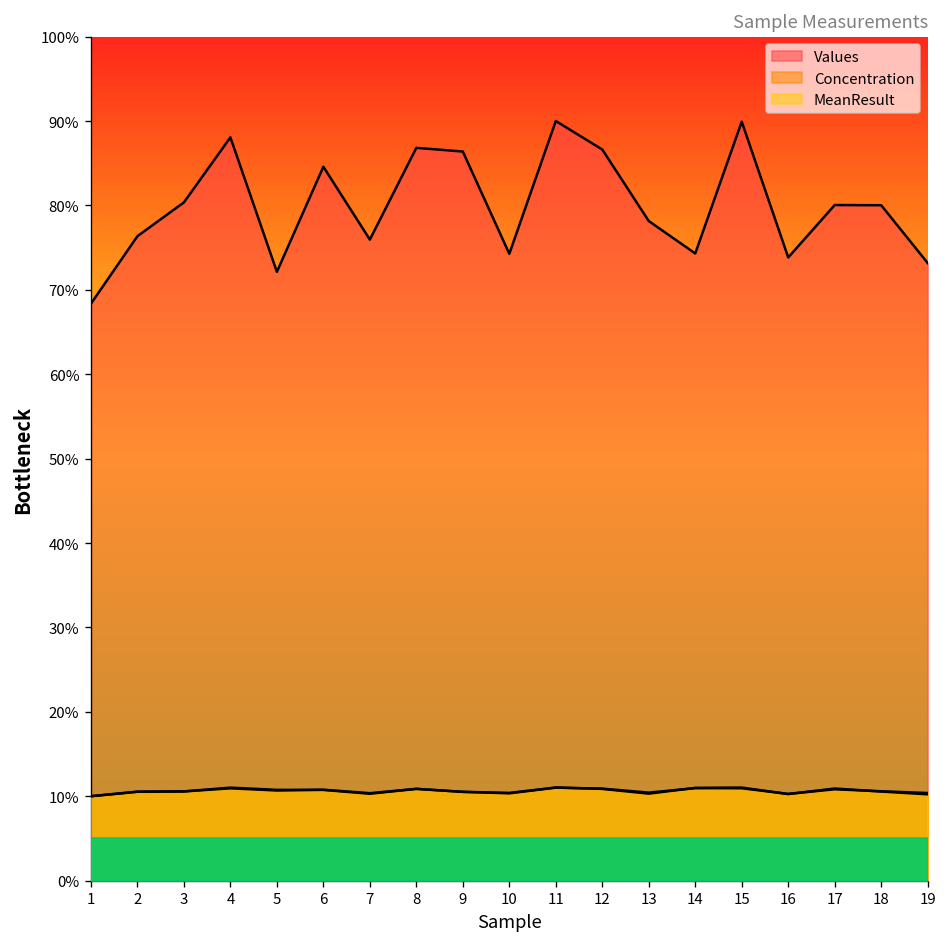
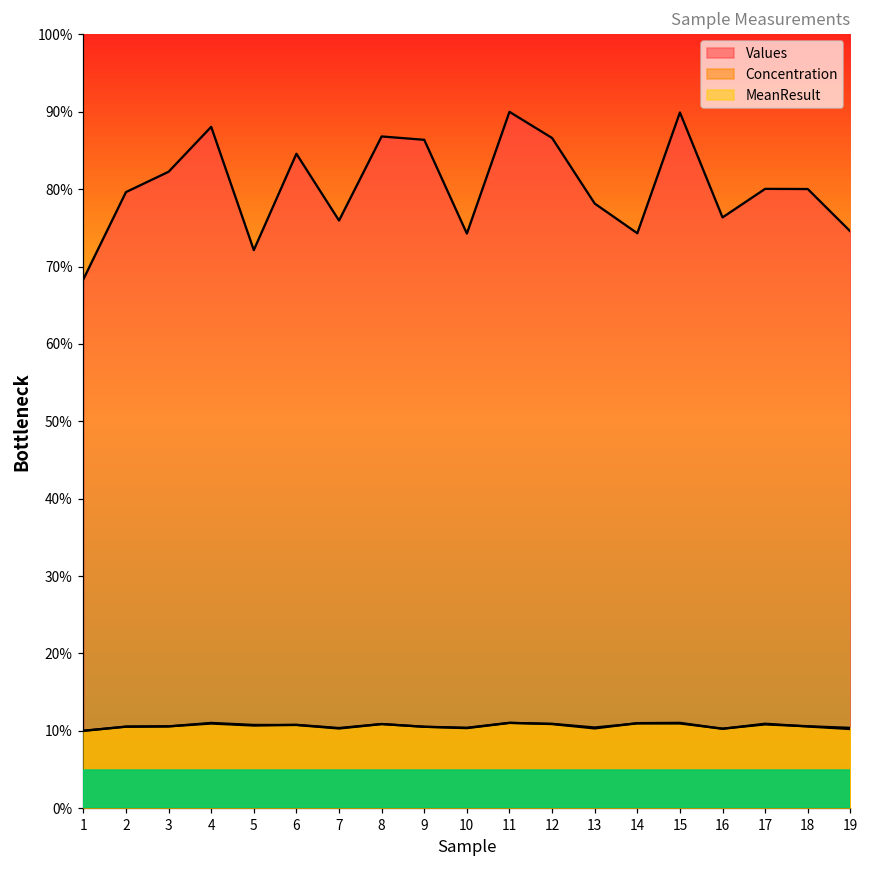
Values, 2: 76% -> 80%
Values, 3: 80% -> 82%
Values, 16: 74% -> 76%
Values, 19: 73% -> 75%
